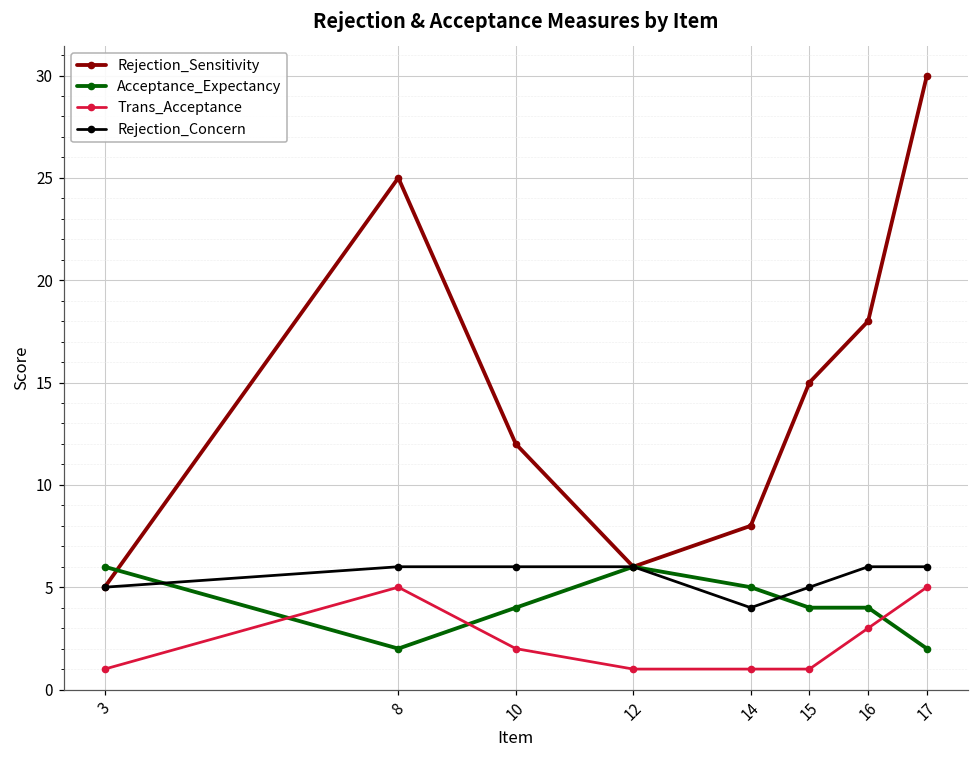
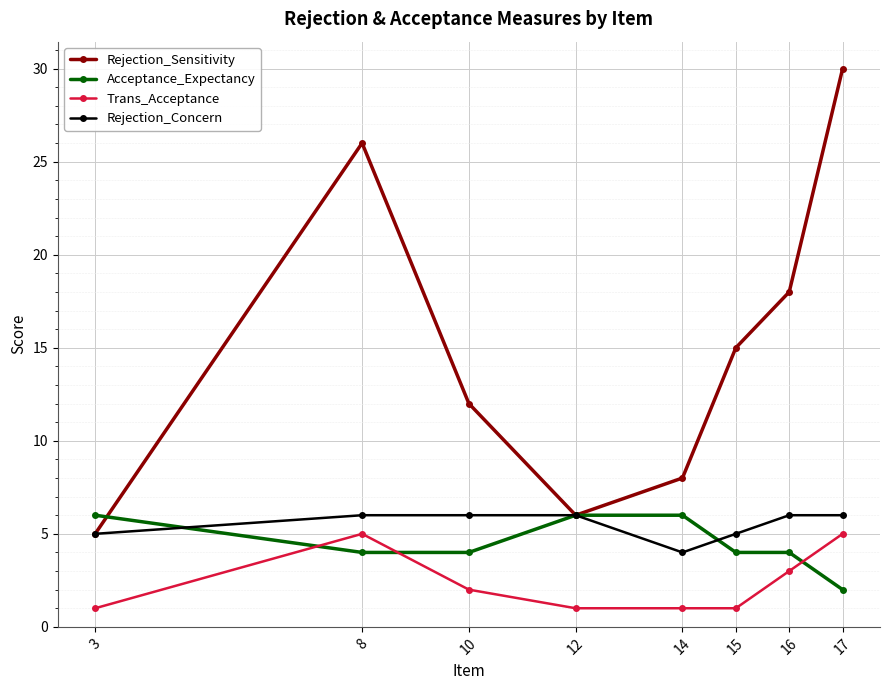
Rejection_Sensitivity, 8: 25 -> 26
Acceptance_Expectancy, 8: 2 -> 4
Acceptance_Expectancy, 14: 5 -> 6
